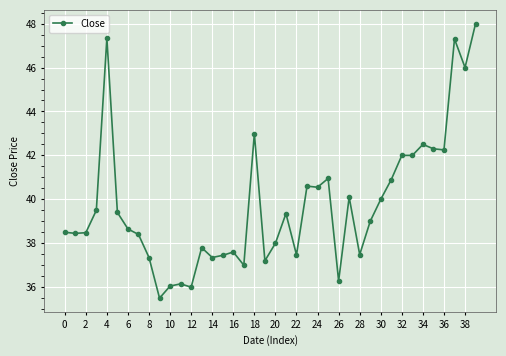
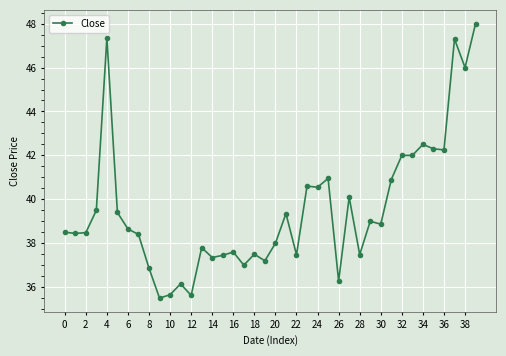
8: 37.4 -> 36.9
10: 36.1 -> 35.7
12: 36.0 -> 35.6
18: 43.0 -> 37.5
30: 40.0 -> 38.9
